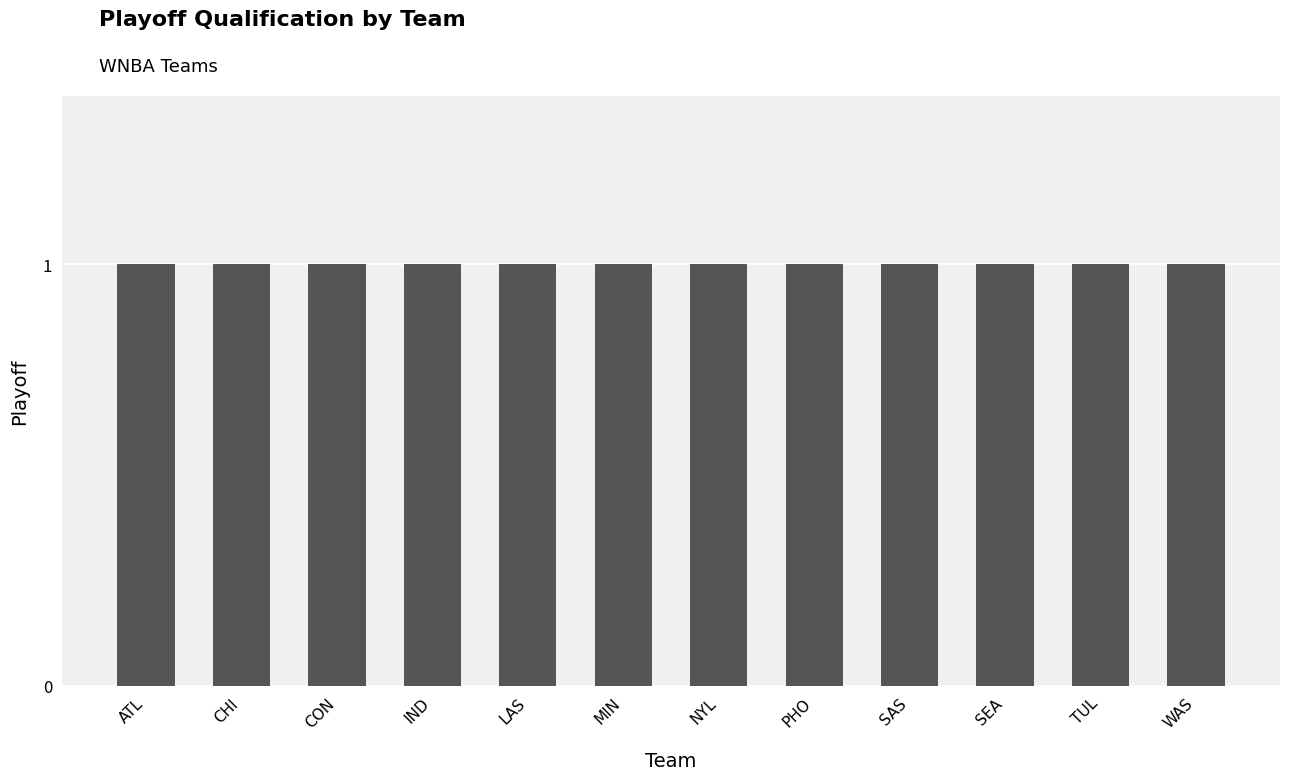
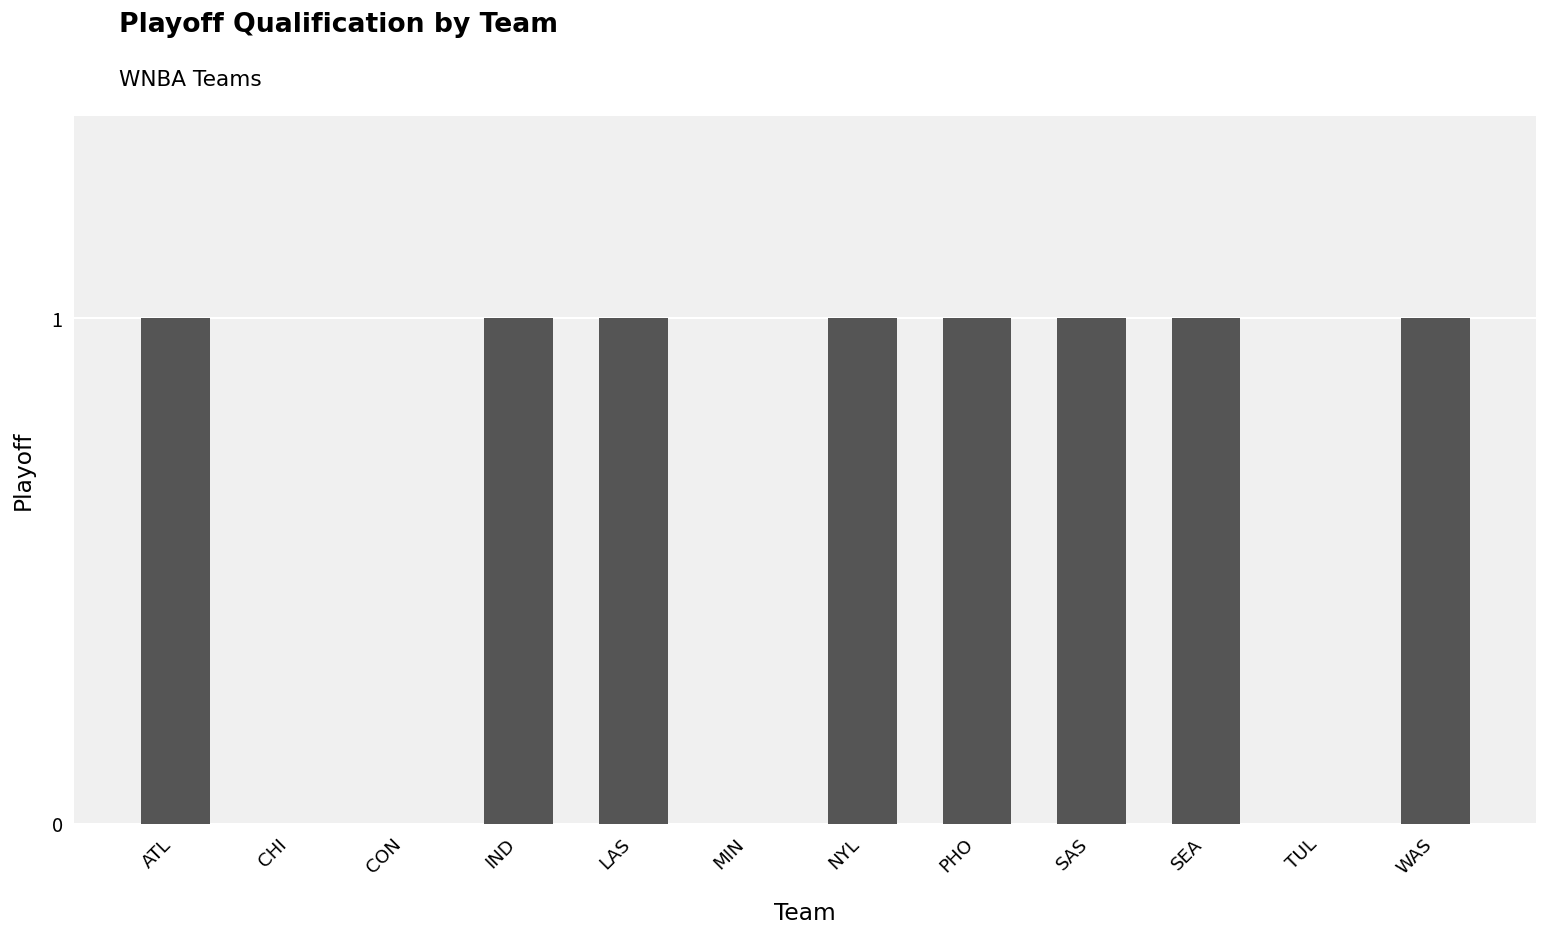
CHI: 1 -> 0
CON: 1 -> 0
MIN: 1 -> 0
TUL: 1 -> 0
